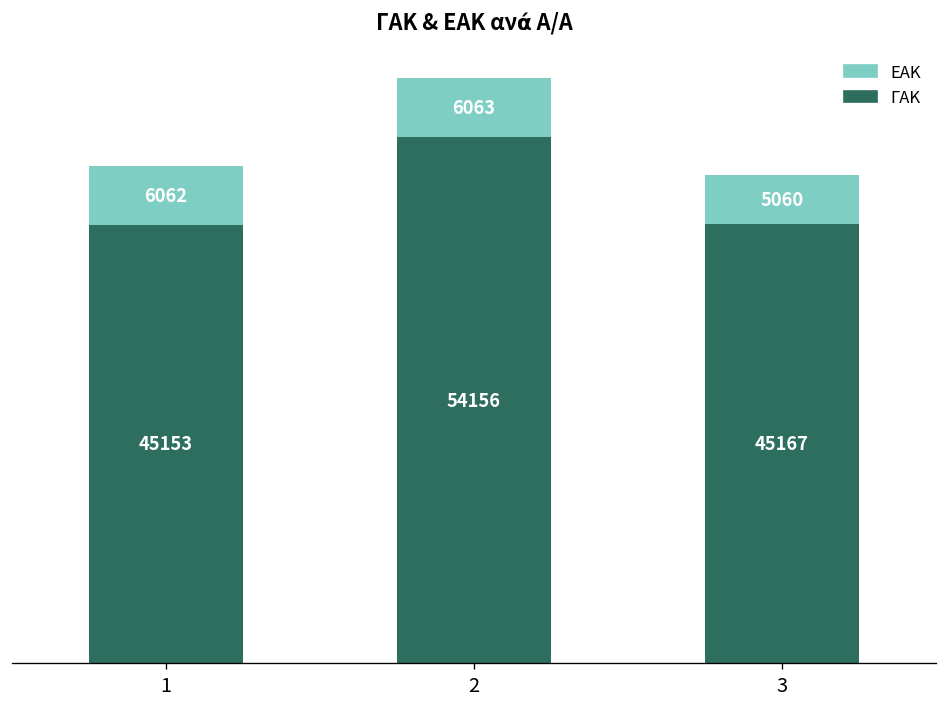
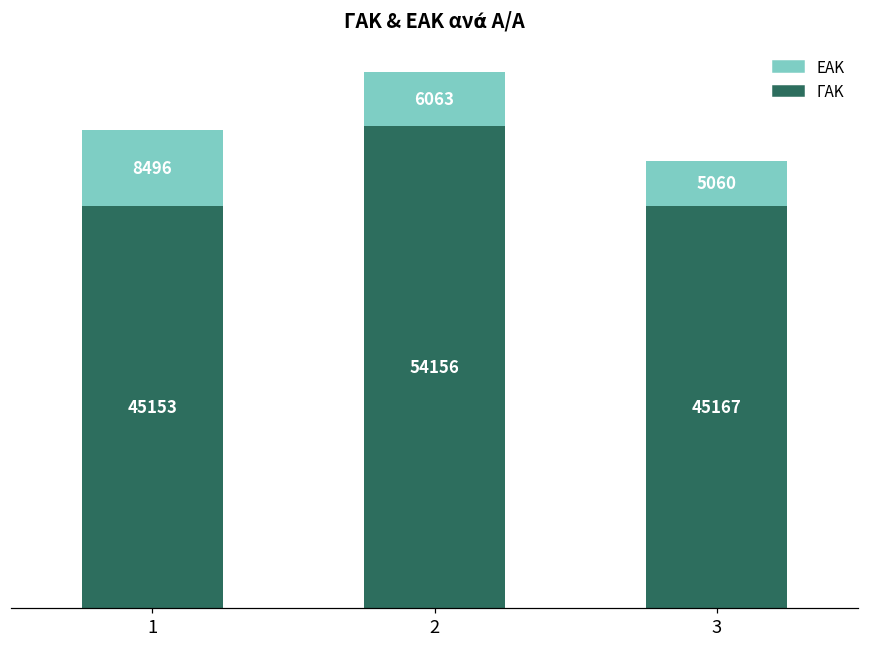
ΕΑΚ, 1: 6062 -> 8496
